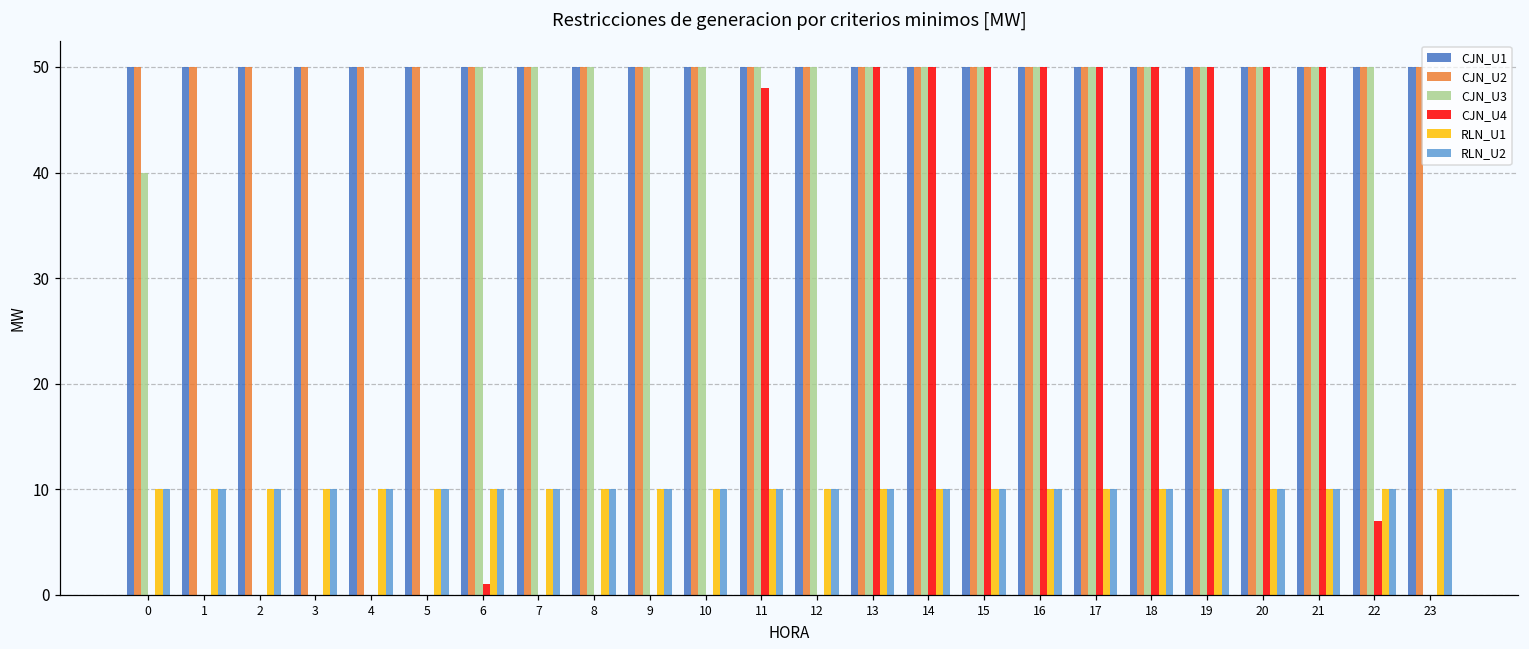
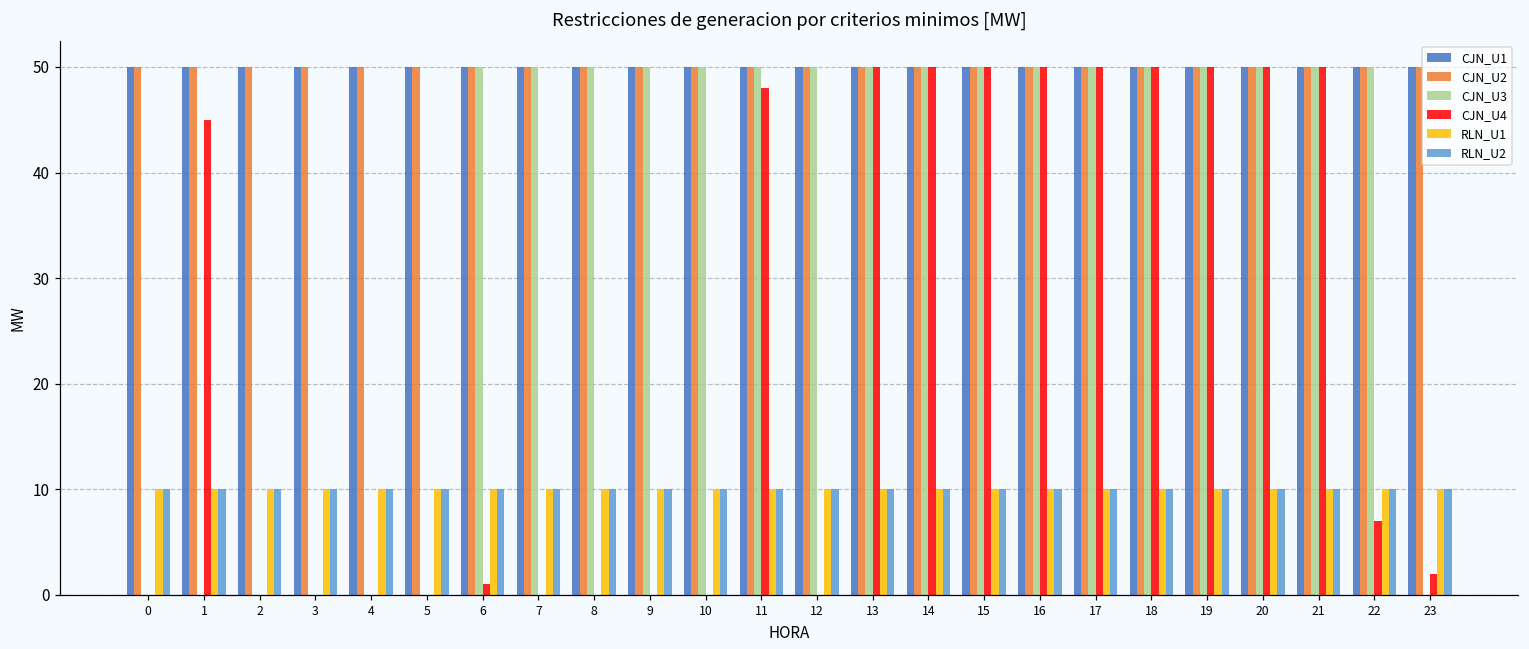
CJN_U3, 0: 40 -> 0
CJN_U4, 1: 0 -> 45
CJN_U4, 23: 0 -> 2
